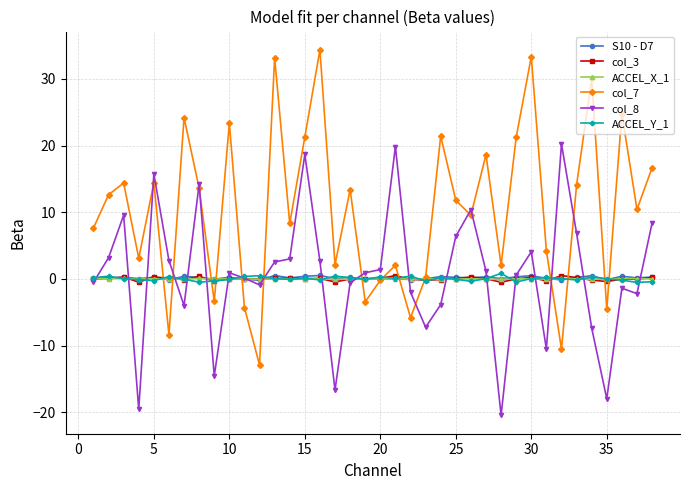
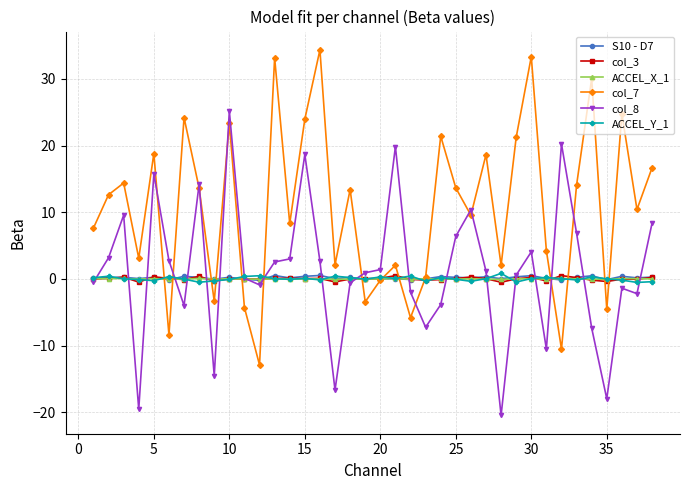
col_7, 5: 14 -> 19
col_8, 10: 1 -> 25
col_7, 15: 21 -> 24
col_7, 25: 12 -> 14
